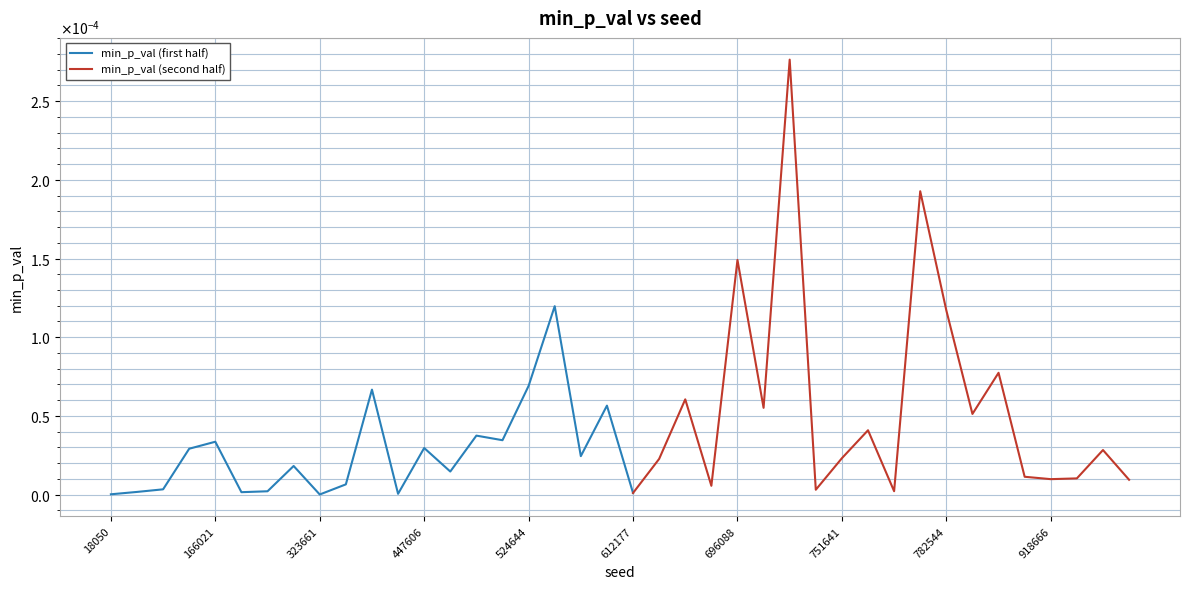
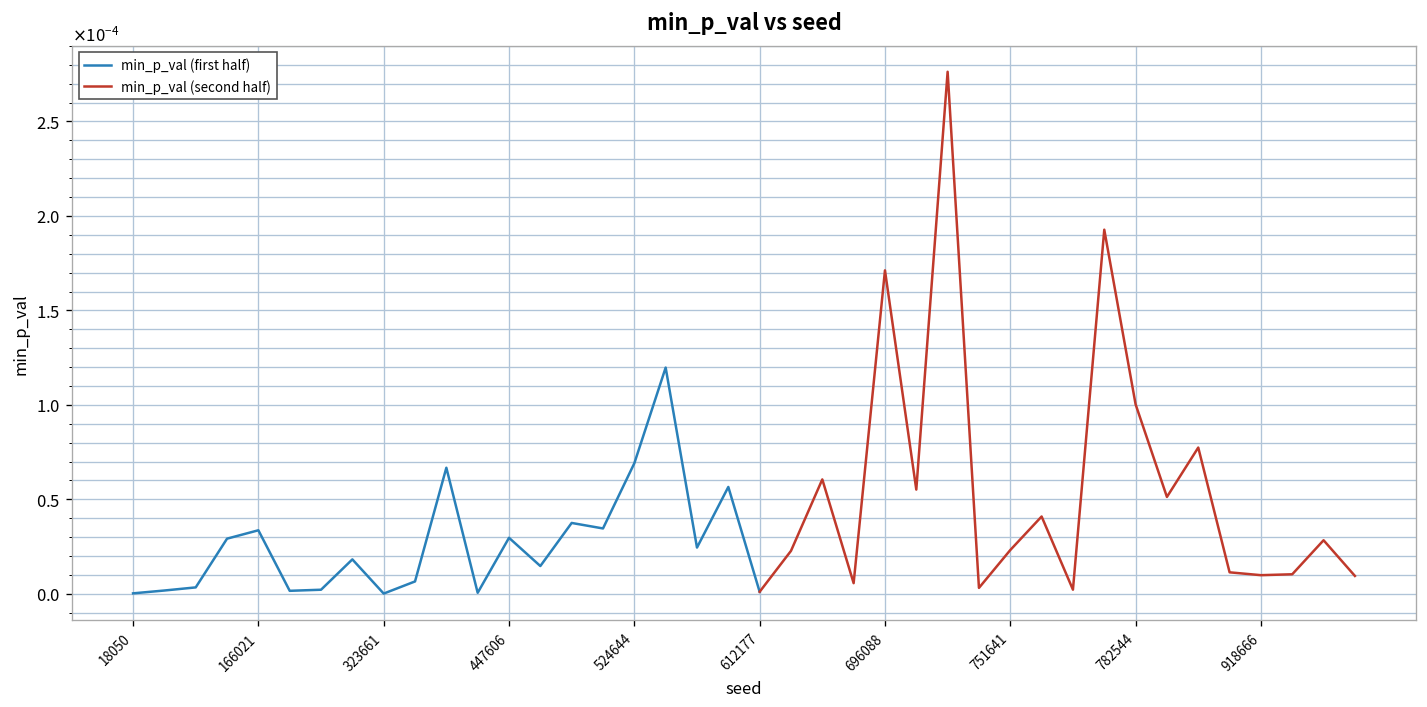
min_p_val (second half), 696088: 0.000149 -> 0.000171
min_p_val (second half), 782544: 0.000117 -> 0.000100
